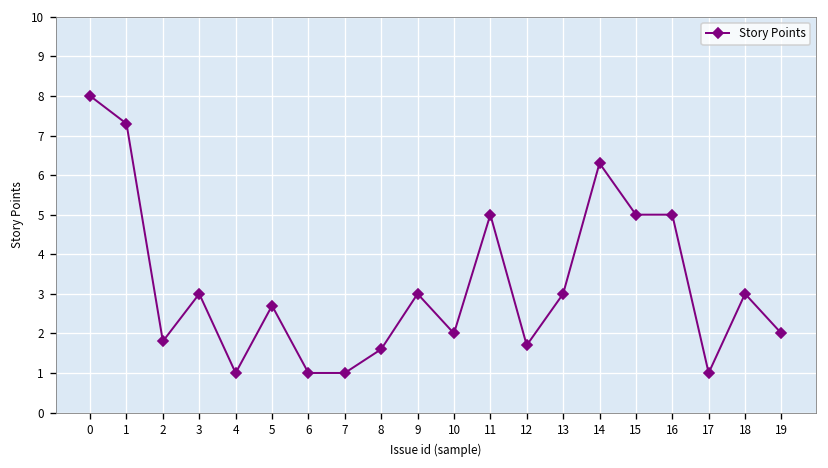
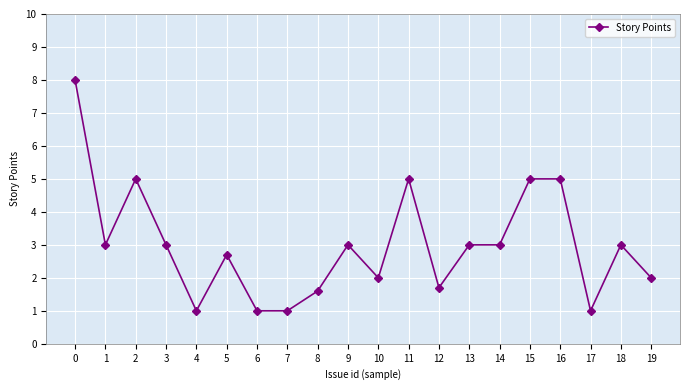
1: 7.3 -> 3.0
2: 1.8 -> 5.0
14: 6.3 -> 3.0
